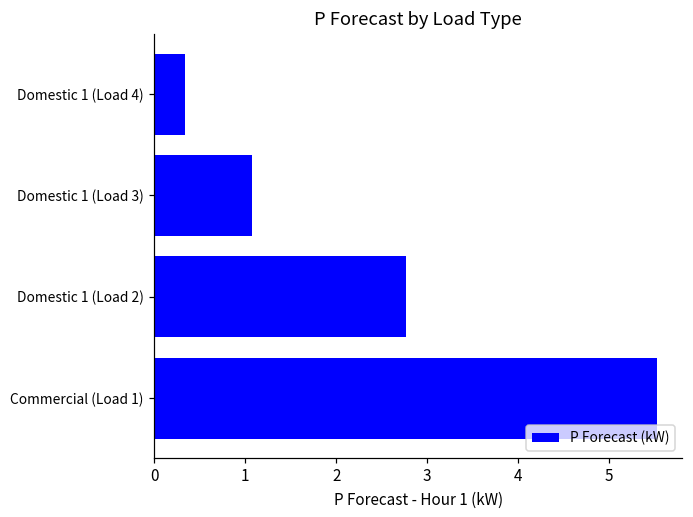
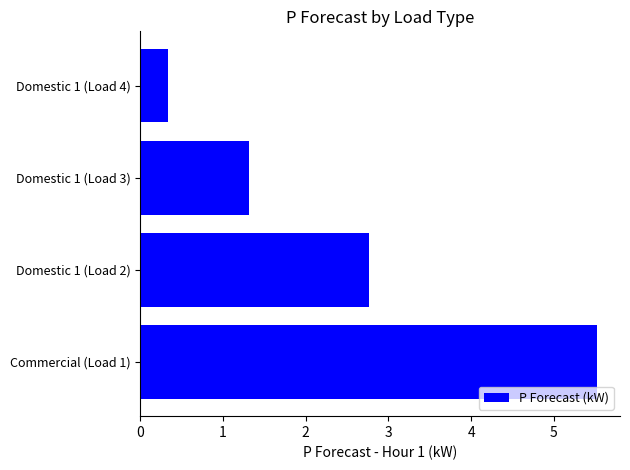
Domestic 1 (Load 3): 1.1 -> 1.3
